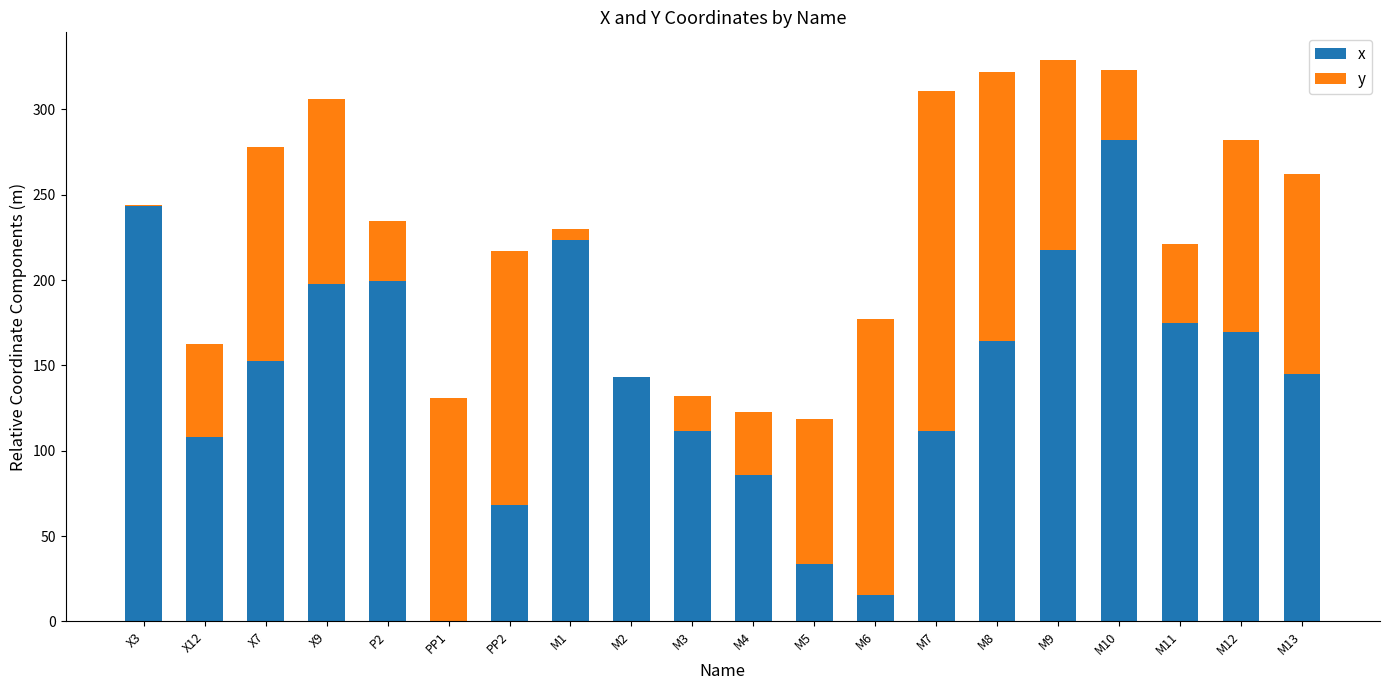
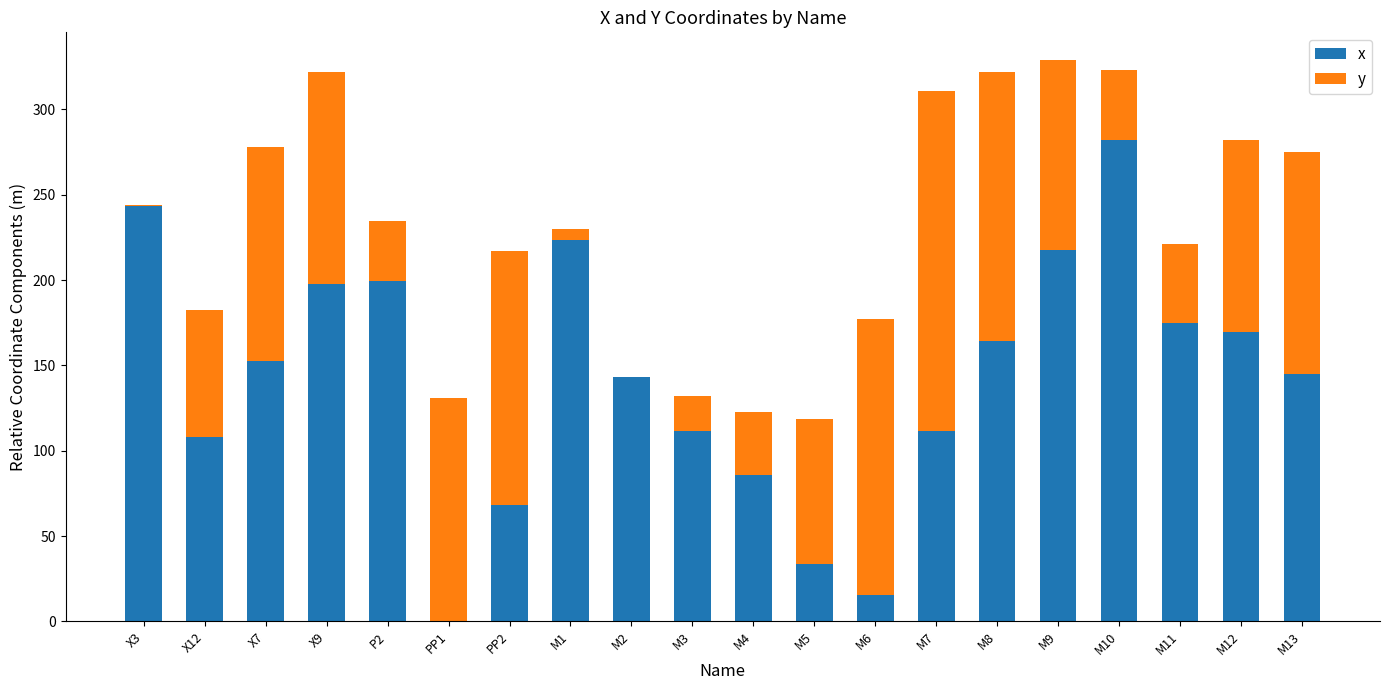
y, X12: 55 -> 74
y, X9: 108 -> 124
y, M13: 117 -> 130
